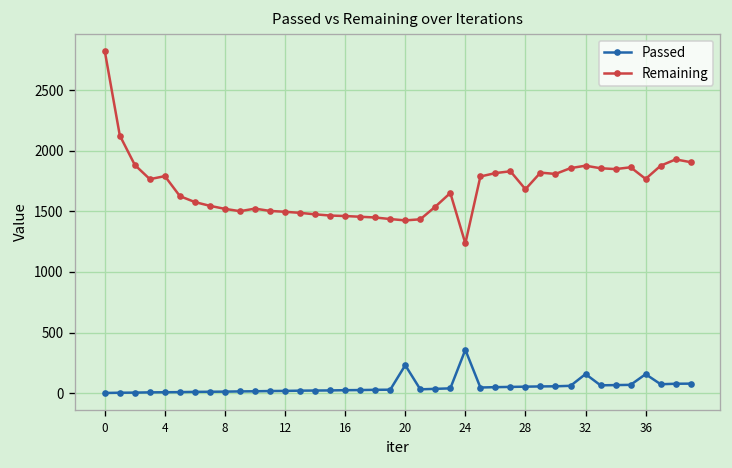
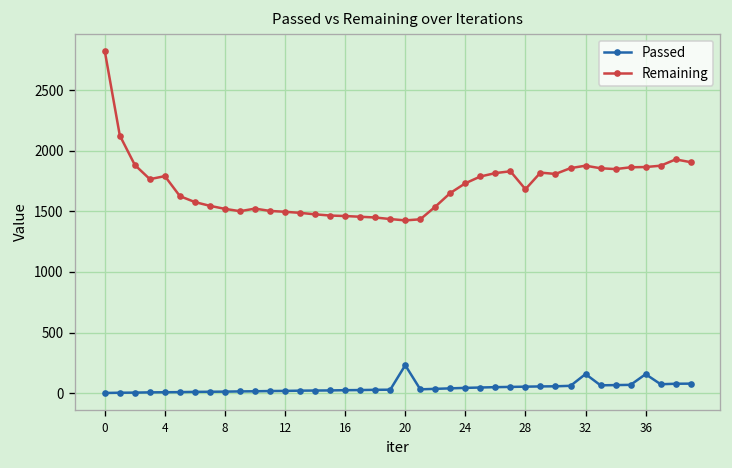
Passed, 24: 360 -> 40
Remaining, 24: 1240 -> 1730
Remaining, 36: 1770 -> 1870
